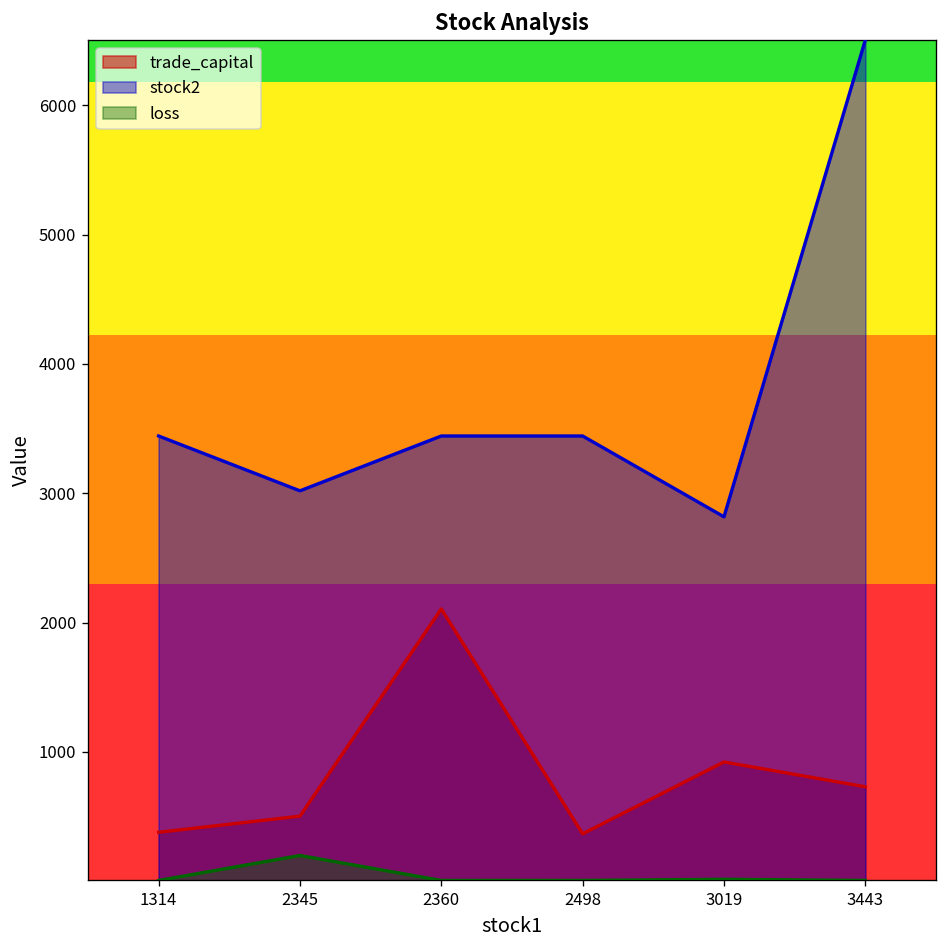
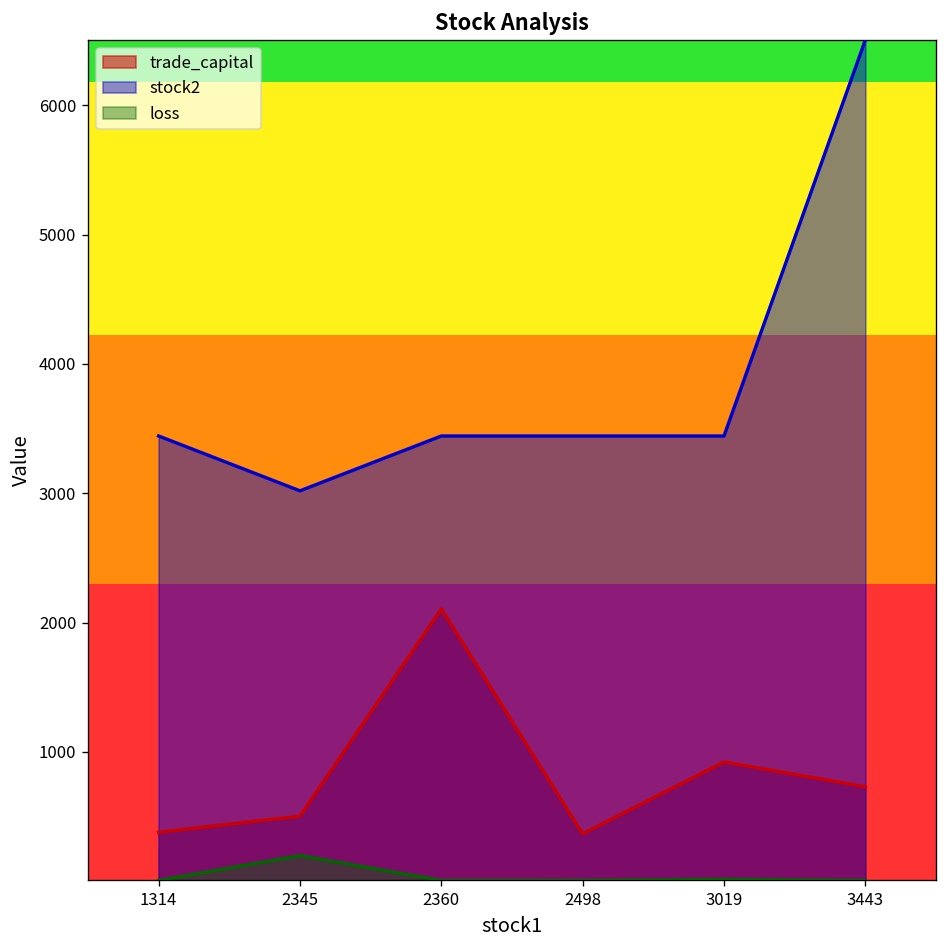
stock2, 3019: 2820 -> 3440
